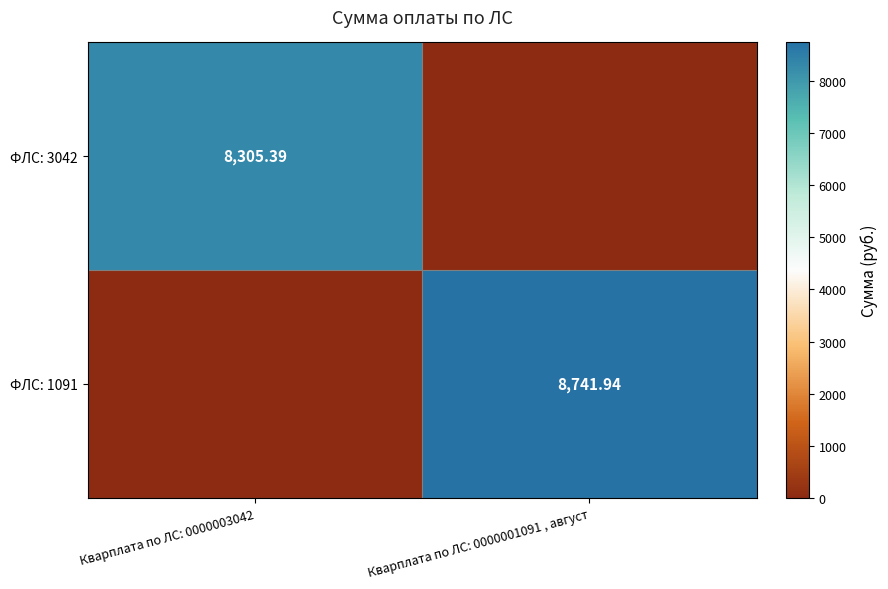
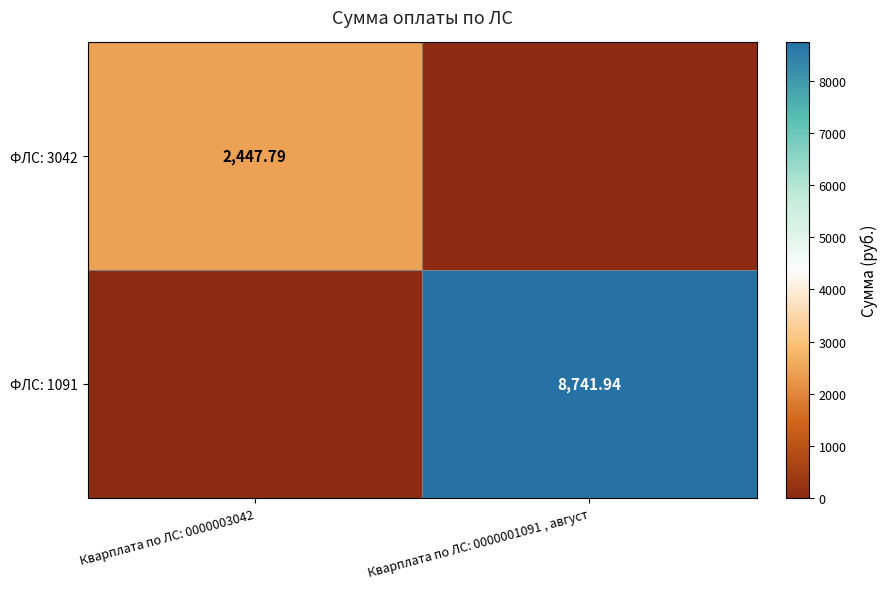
ФЛС: 3042, Кварплата по ЛС: 0000003042: 8,305.39 -> 2,447.79
